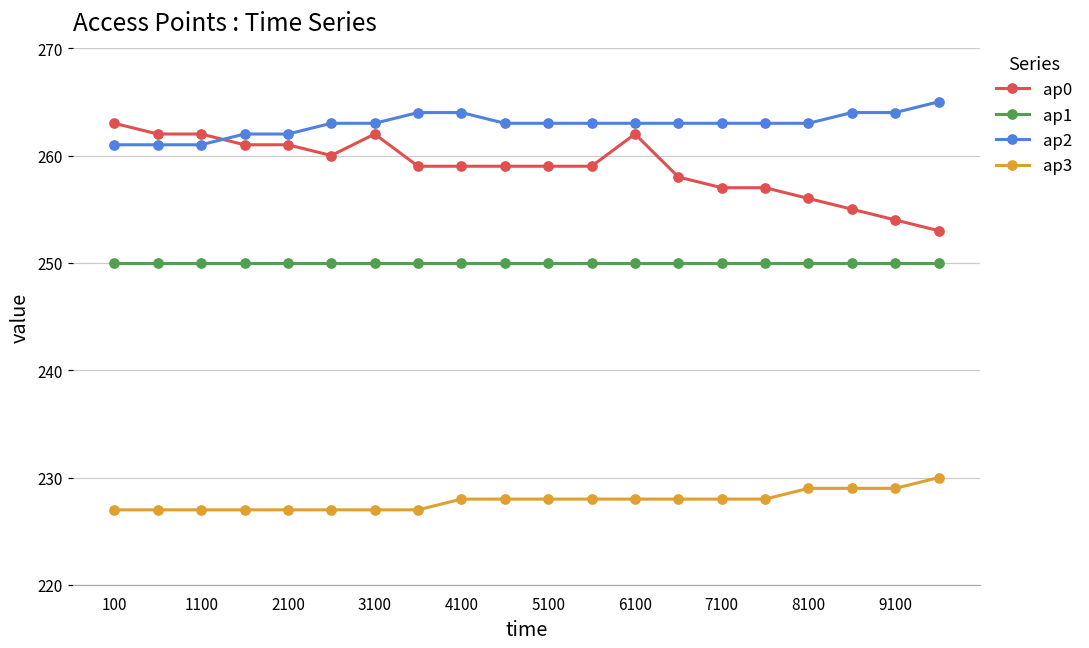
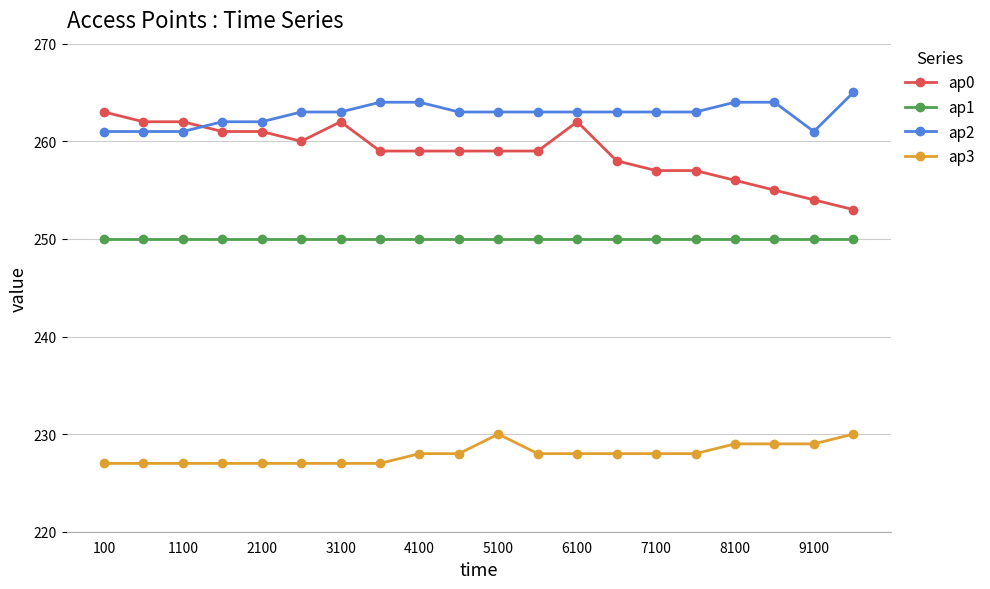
ap3, 5100: 228 -> 230
ap2, 8100: 263 -> 264
ap2, 9100: 264 -> 261
